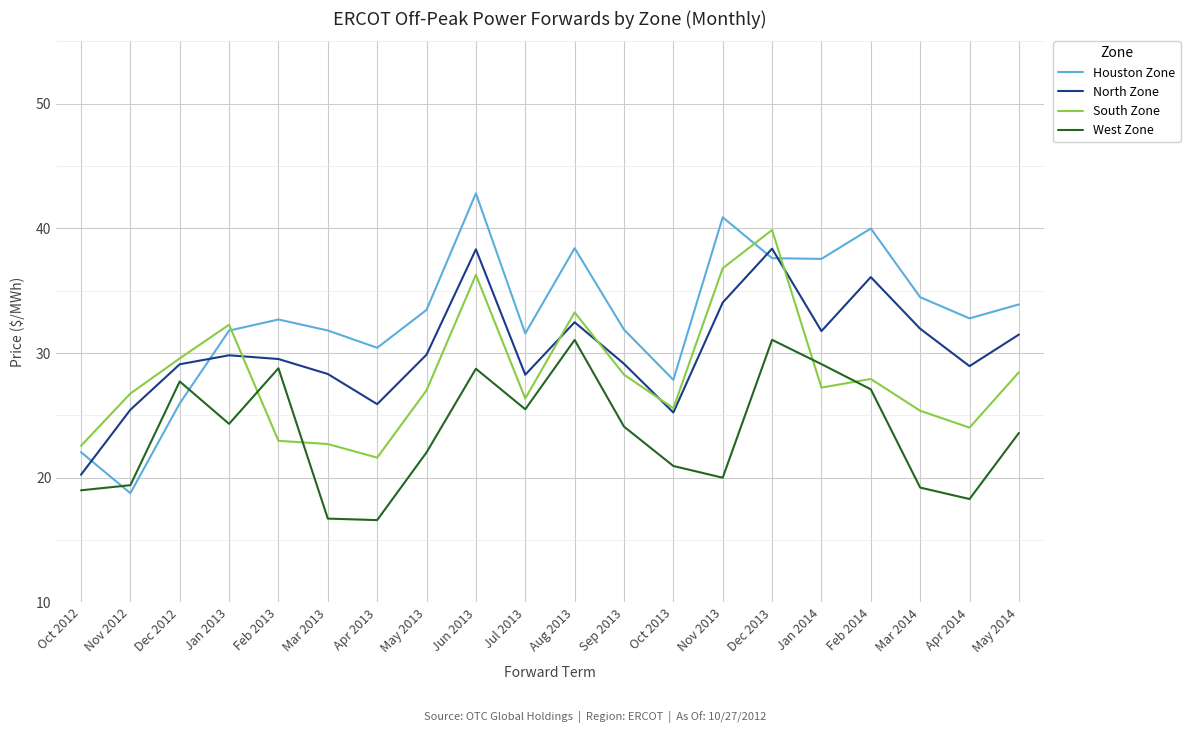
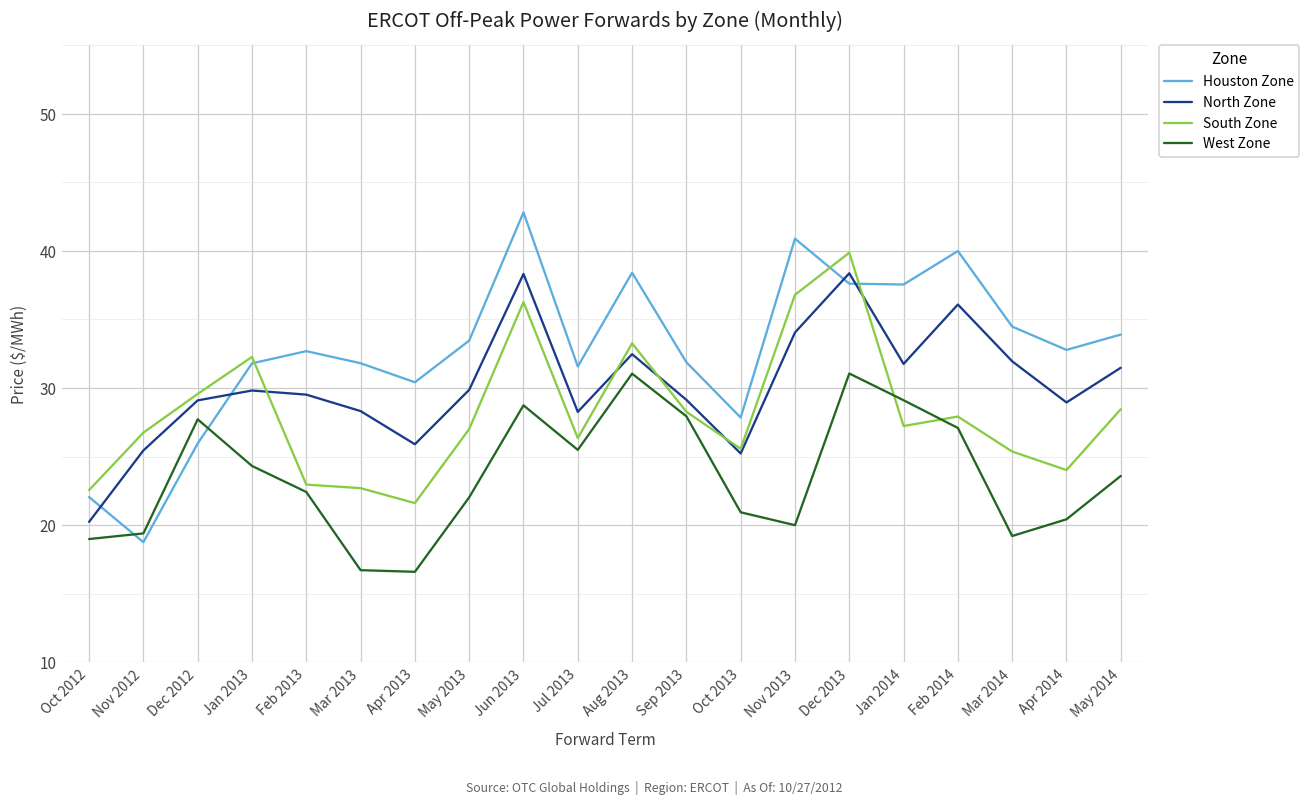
West Zone, Feb 2013: 28.8 -> 22.4
West Zone, Sep 2013: 24.1 -> 27.9
West Zone, Apr 2014: 18.3 -> 20.4
